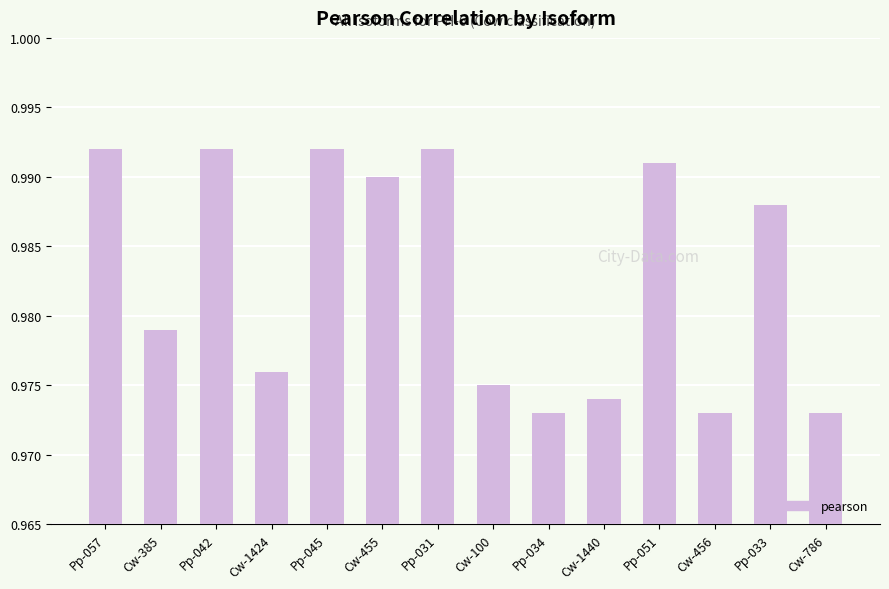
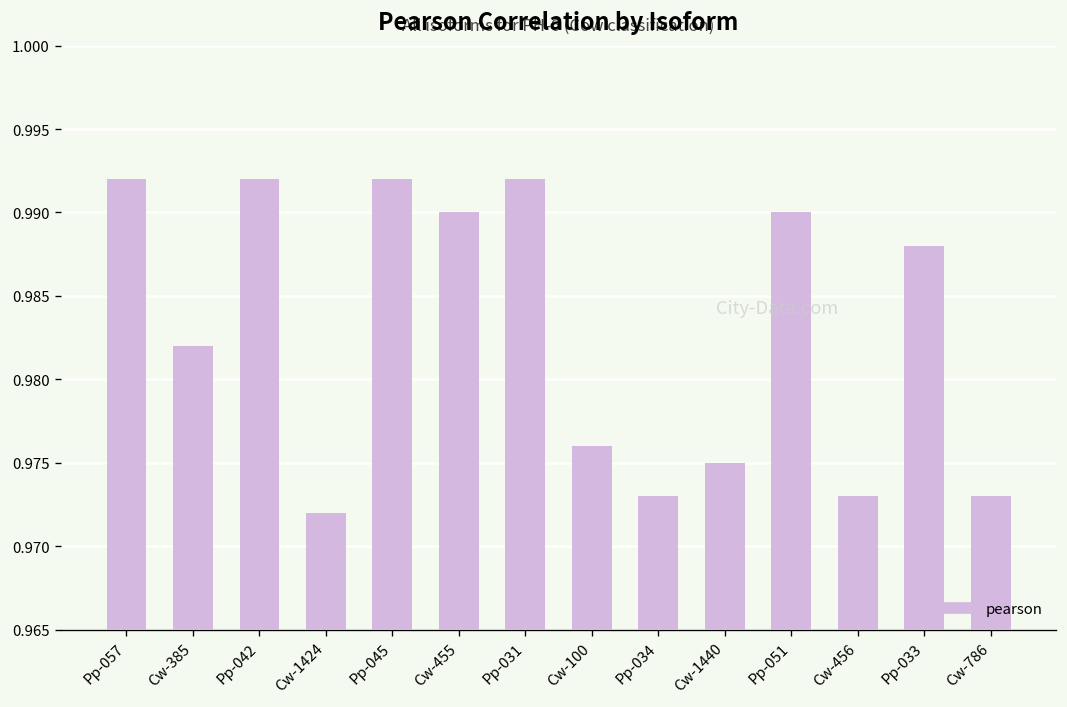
Cw-385: 0.979 -> 0.982
Cw-1424: 0.976 -> 0.972
Cw-100: 0.975 -> 0.976
Cw-1440: 0.974 -> 0.975
Pp-051: 0.991 -> 0.990
